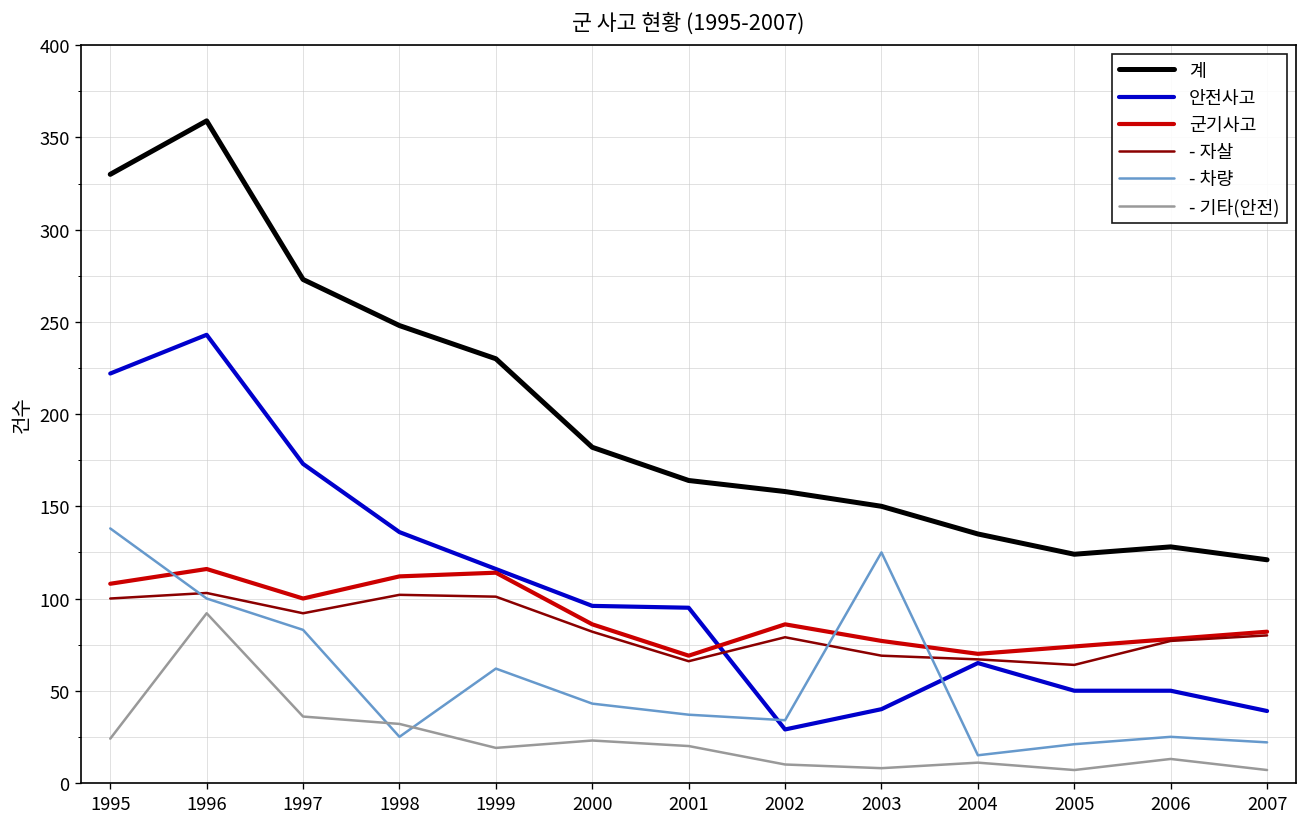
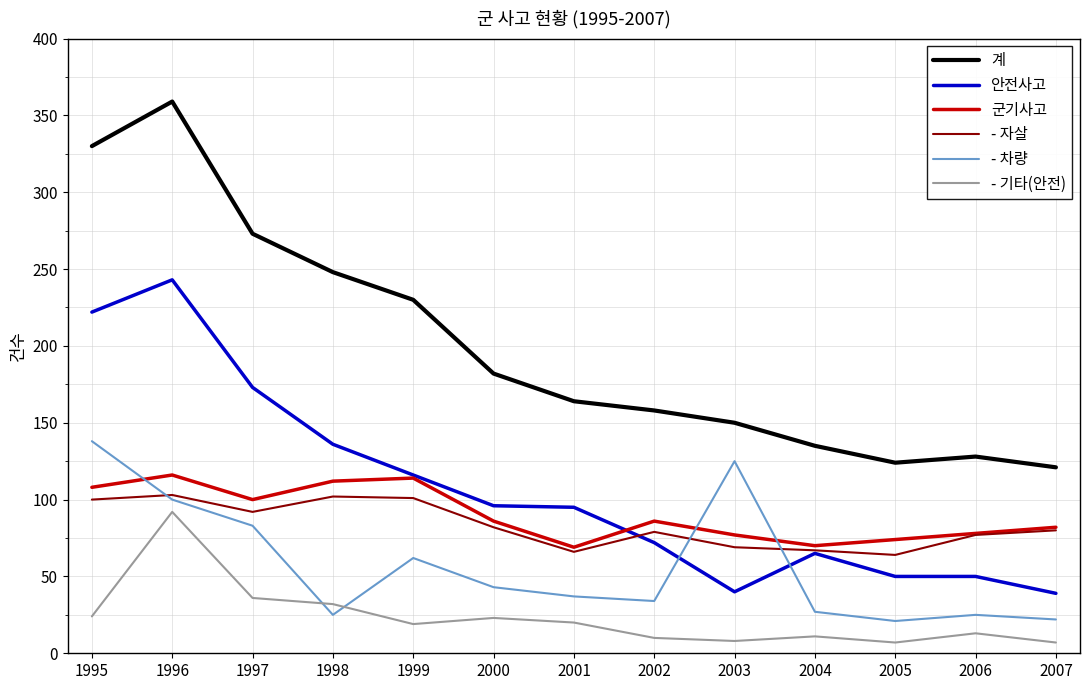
안전사고, 2002: 29 -> 72
- 차량, 2004: 15 -> 27
